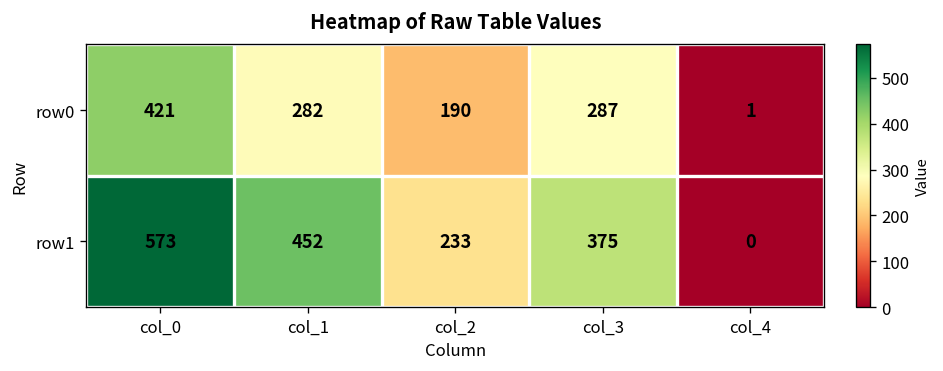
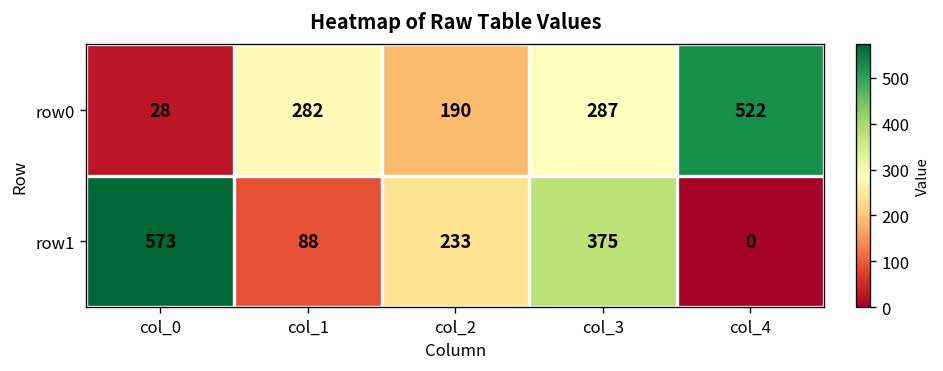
row0, col_0: 421 -> 28
row0, col_4: 1 -> 522
row1, col_1: 452 -> 88
